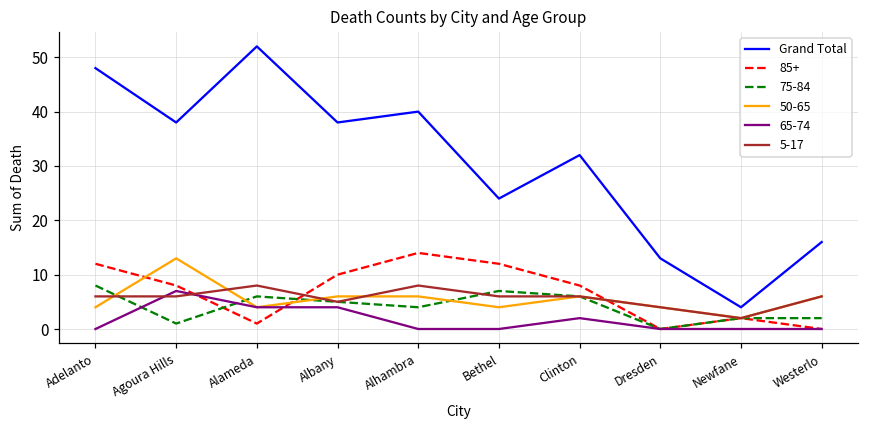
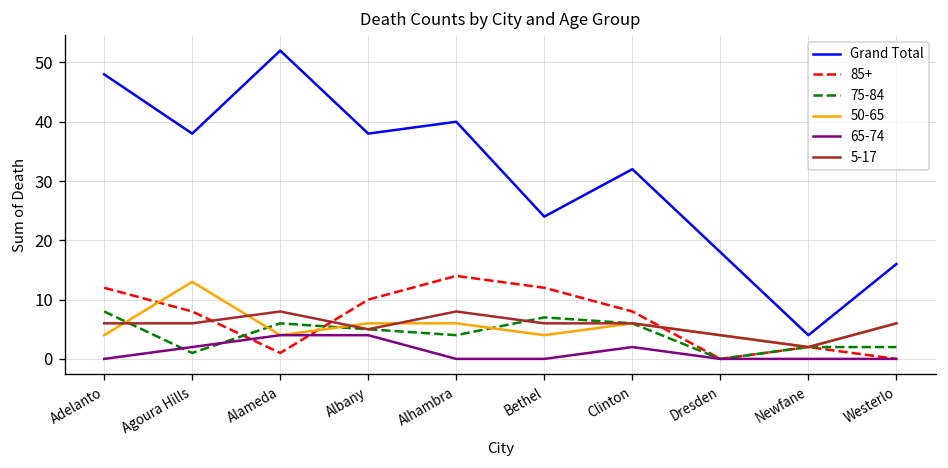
65-74, Agoura Hills: 7 -> 2
Grand Total, Dresden: 13 -> 18
